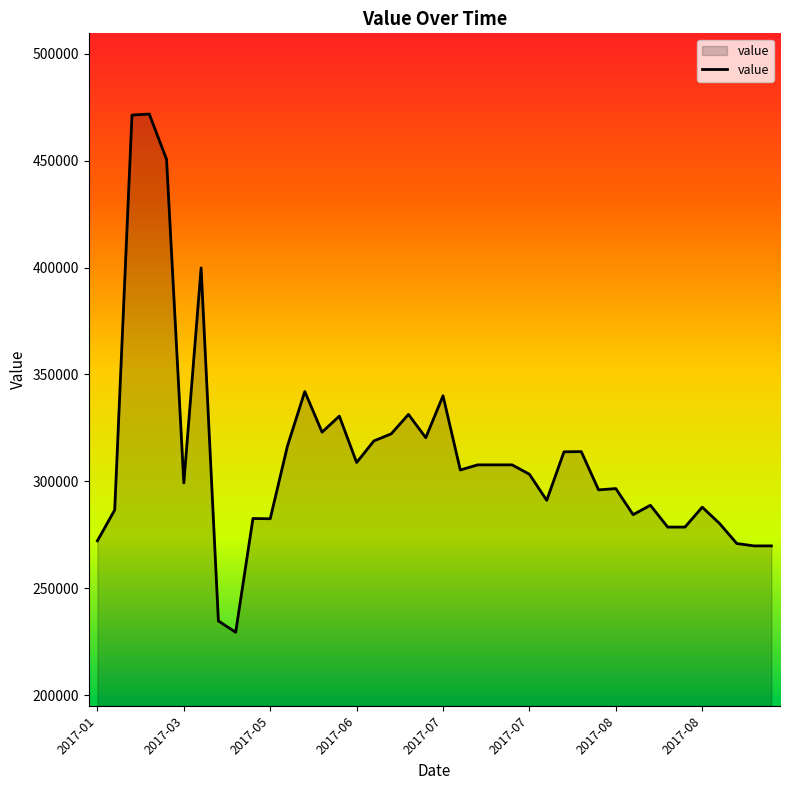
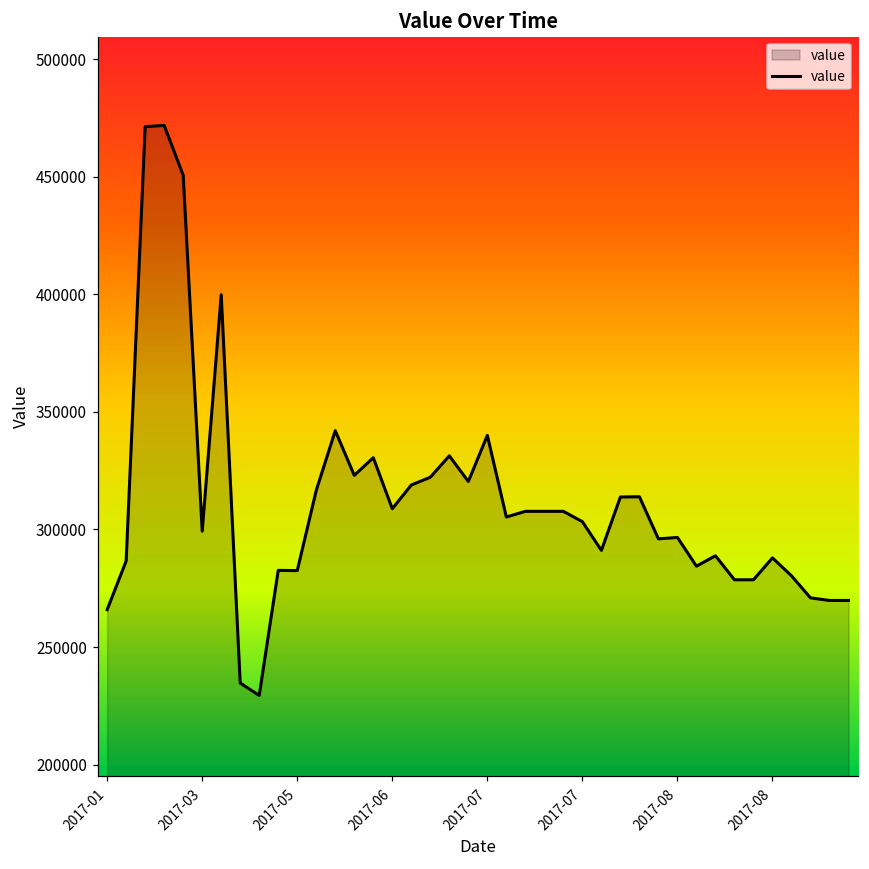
2017-01: 272000 -> 266000
